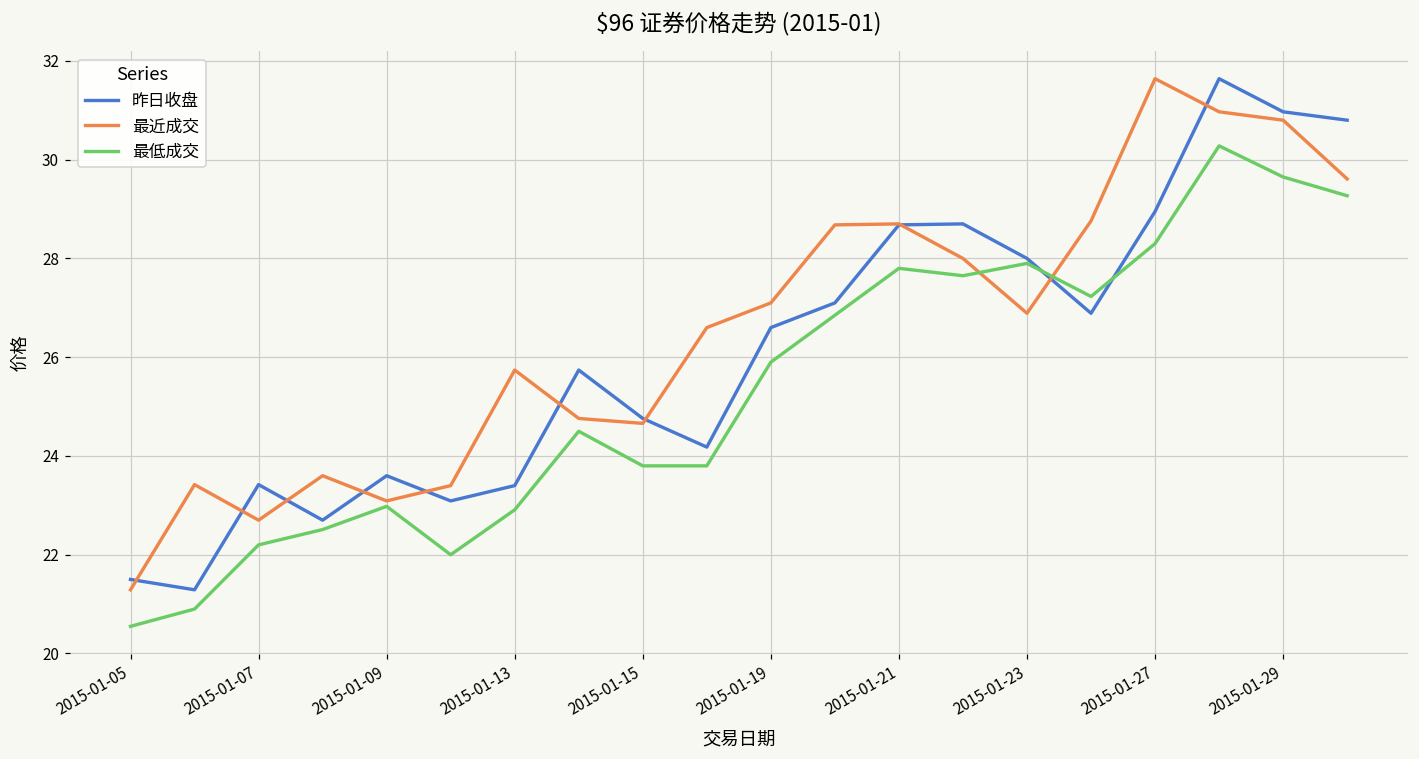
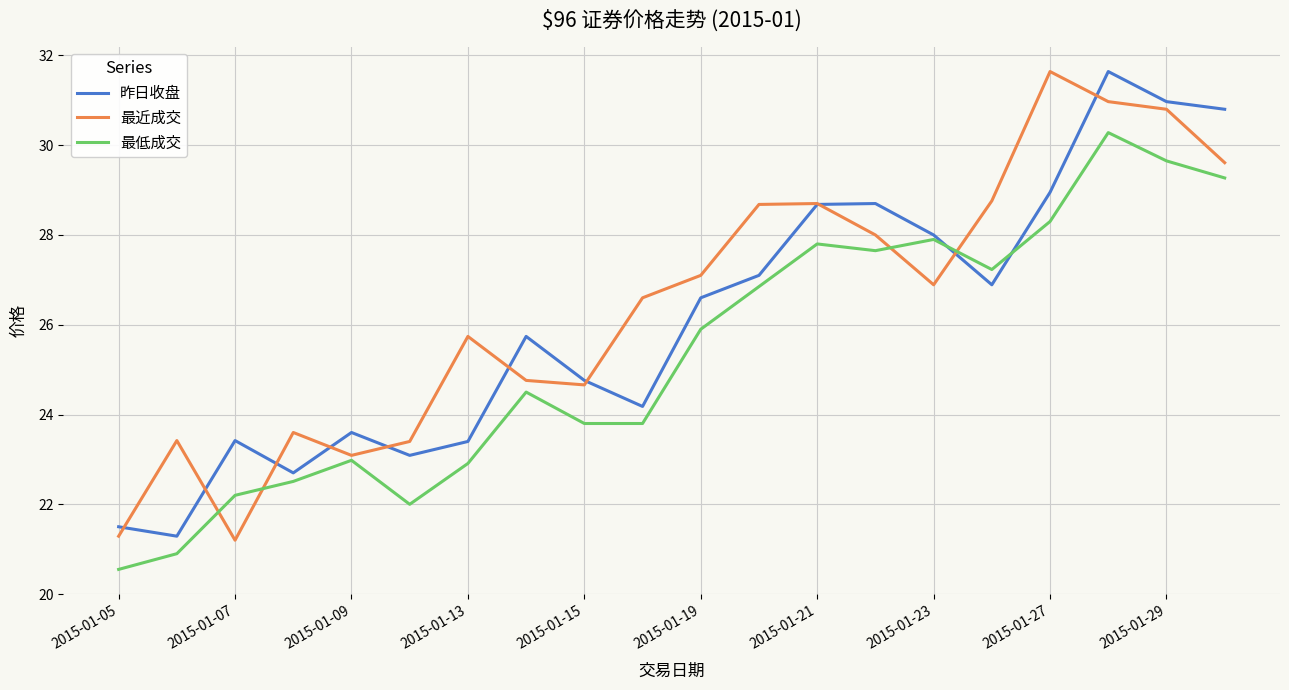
最近成交, 2015-01-07: 22.7 -> 21.2
